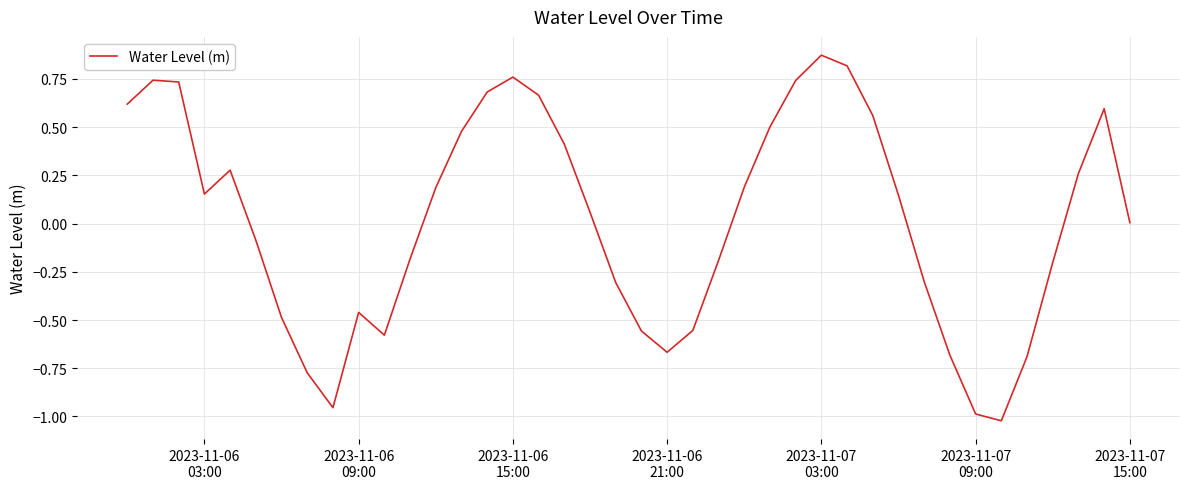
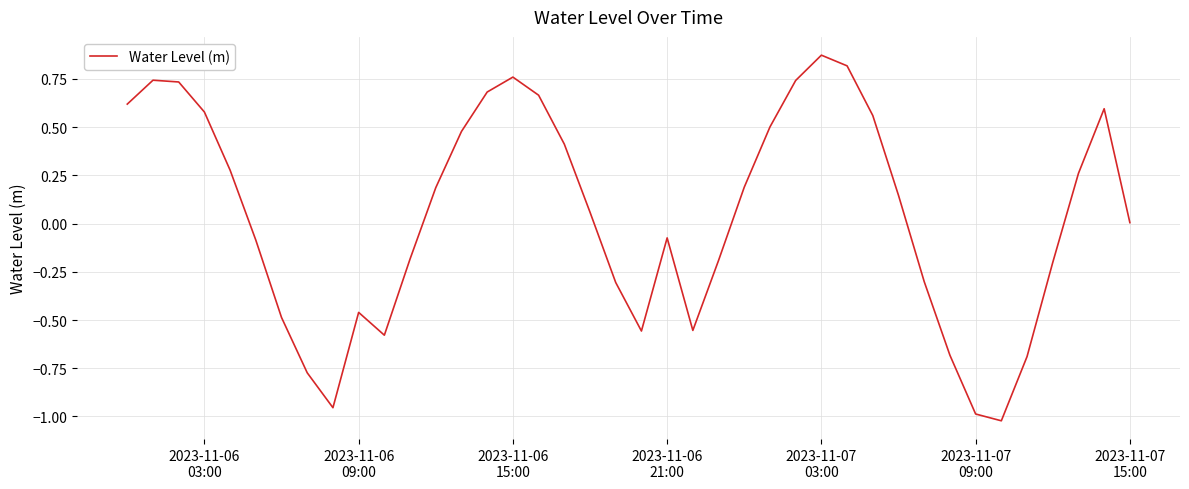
2023-11-06 03:00: 0.15 -> 0.58
2023-11-06 21:00: -0.67 -> -0.07
